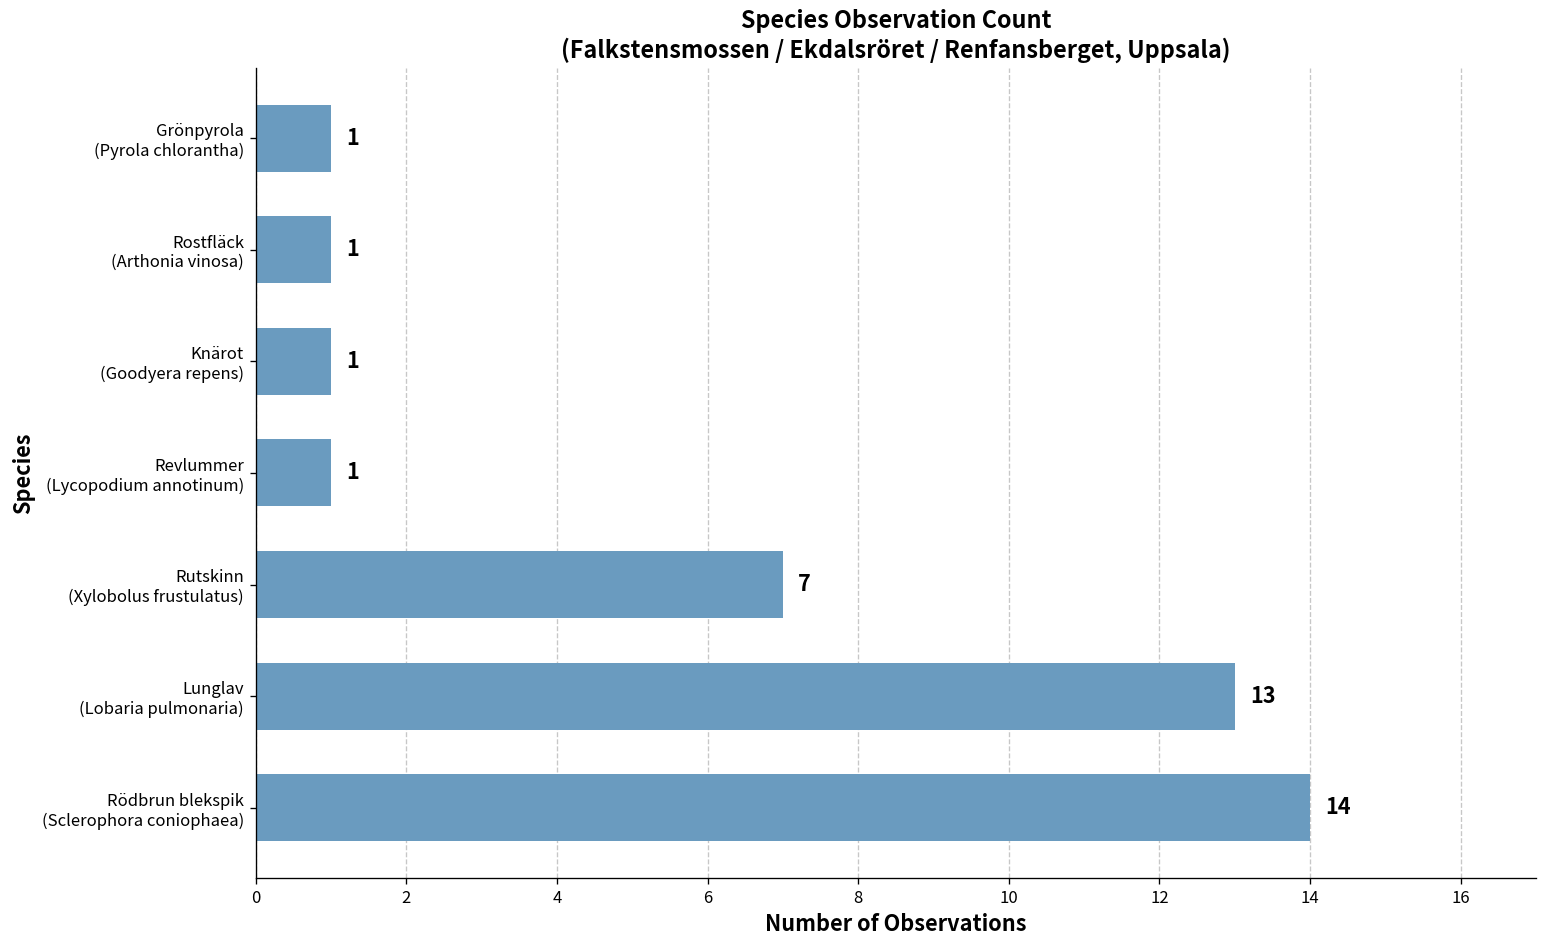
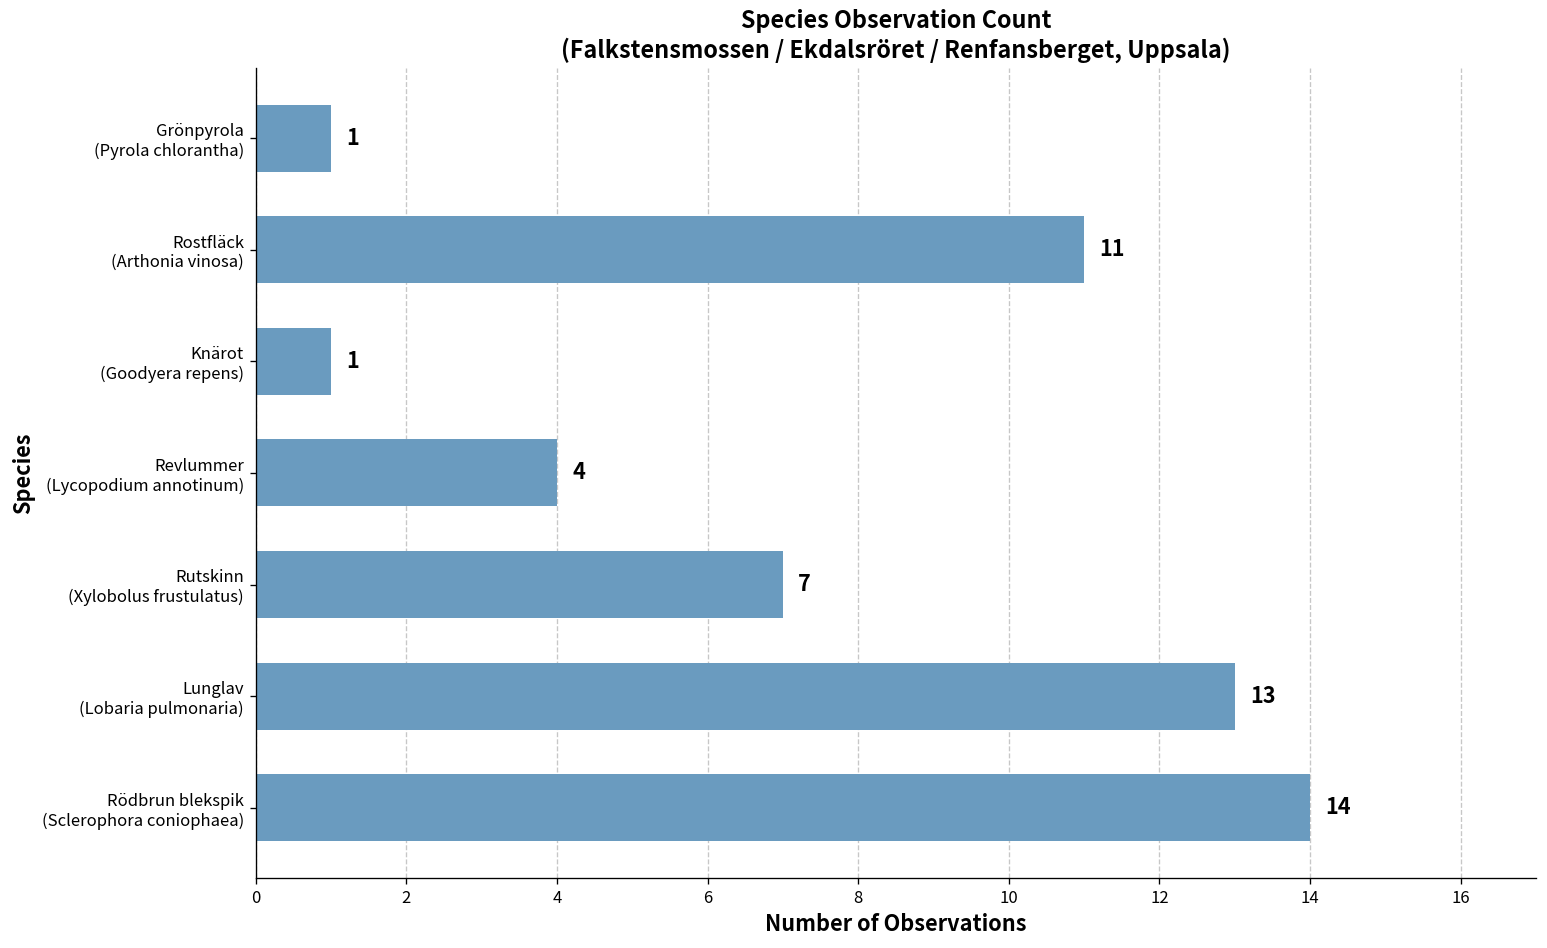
Rostfläck (Arthonia vinosa): 1 -> 11
Revlummer (Lycopodium annotinum): 1 -> 4
